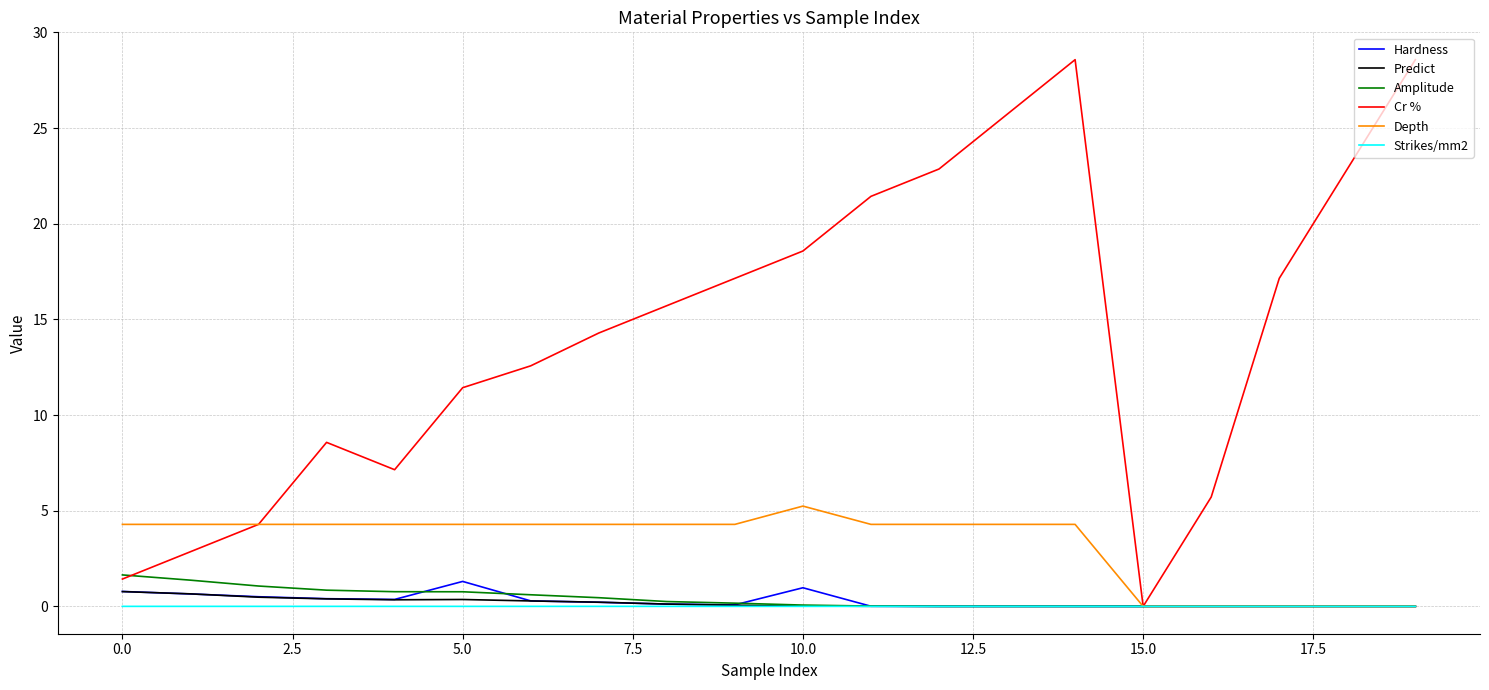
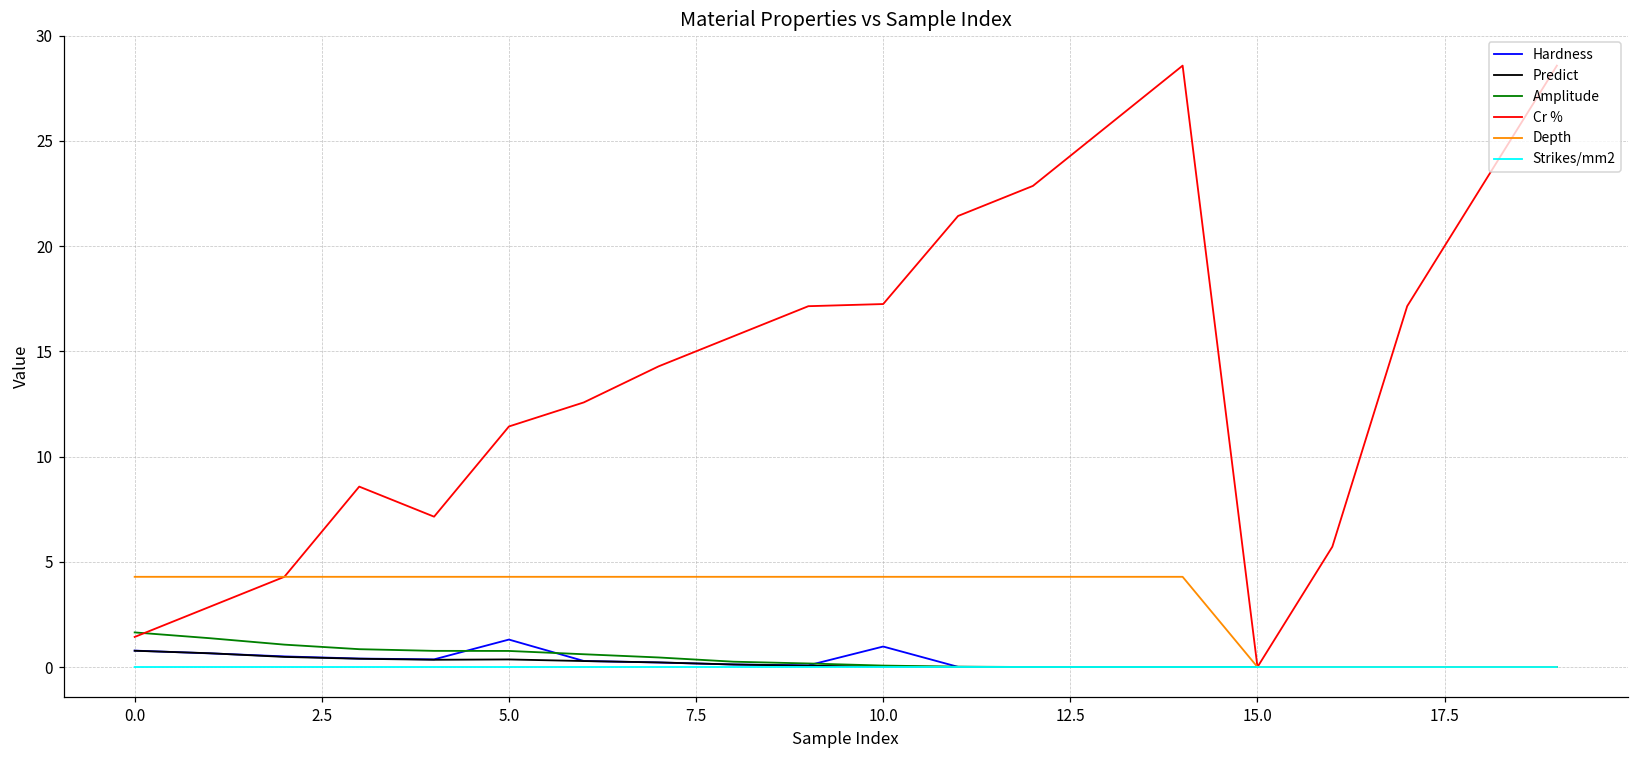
Cr %, 10.0: 18.6 -> 17.2
Depth, 10.0: 5.2 -> 4.3
